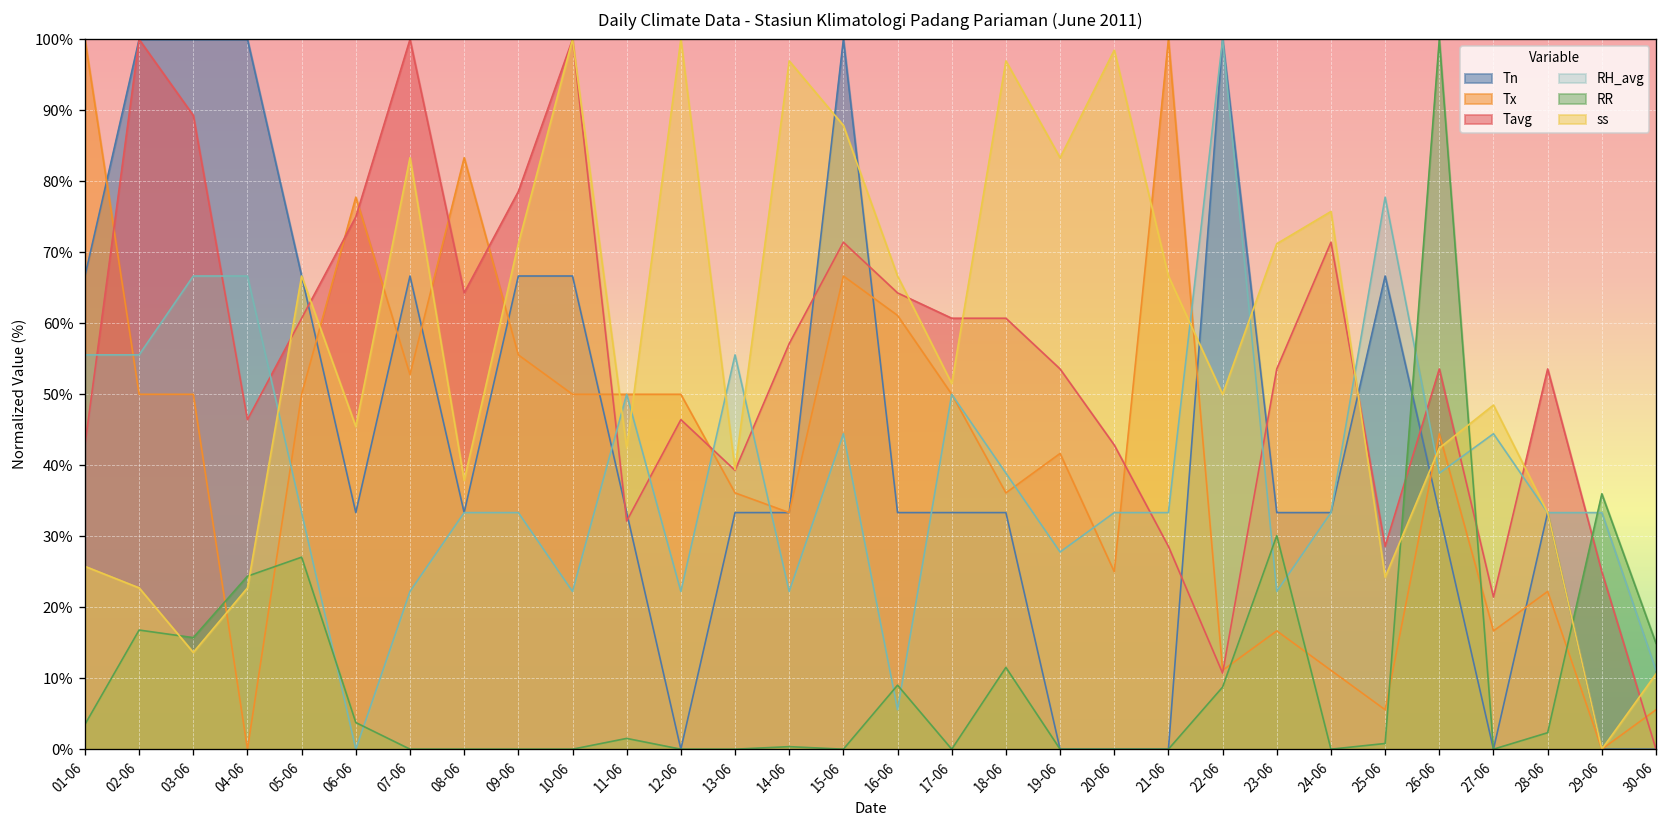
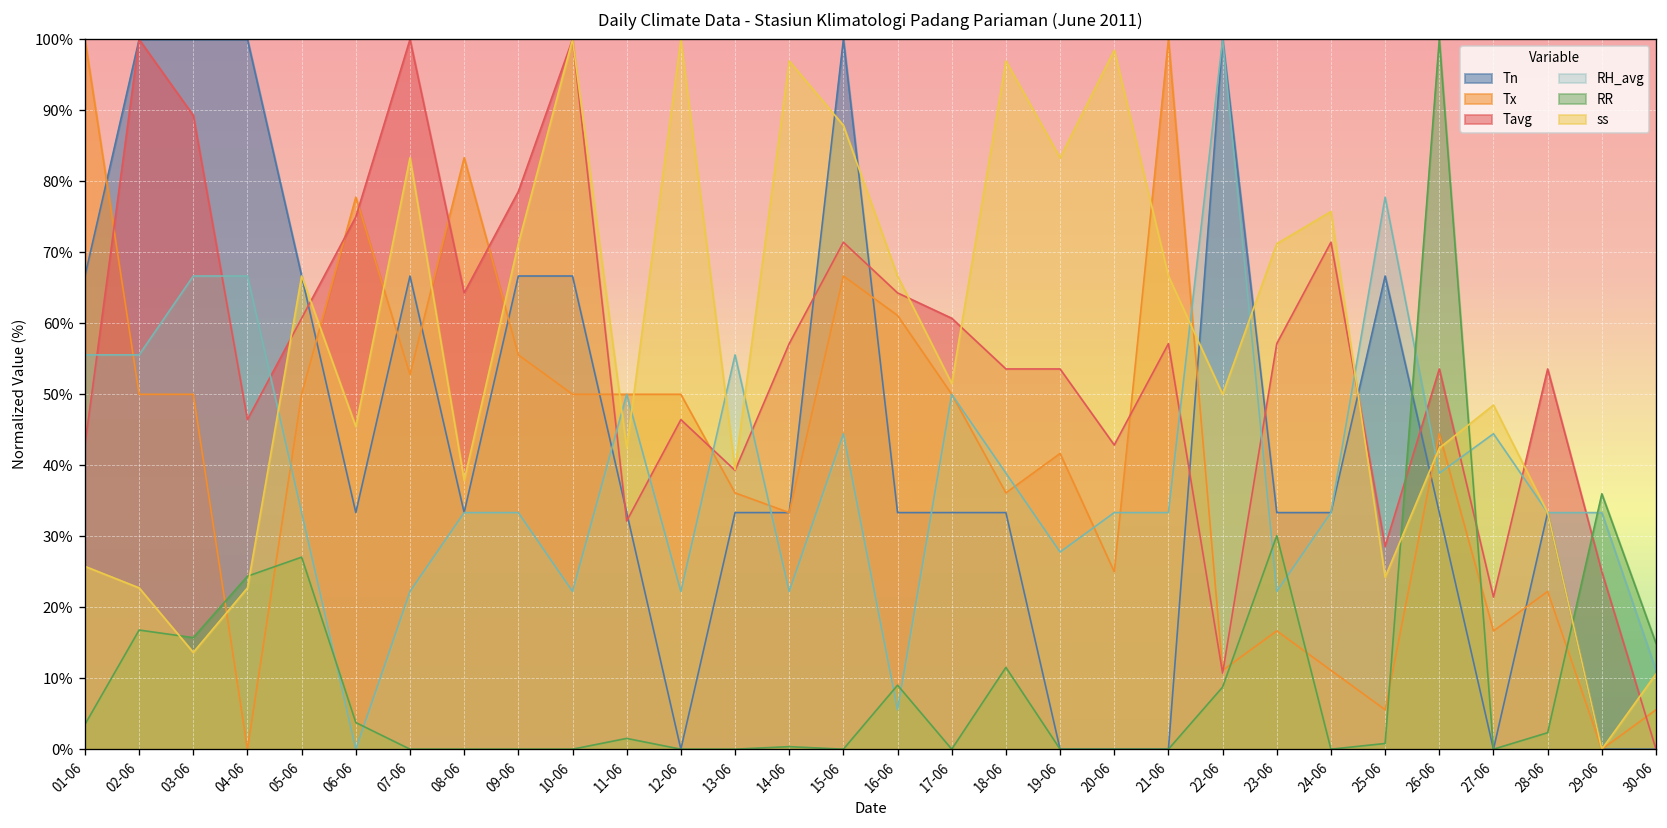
Tavg, 18-06: 61% -> 54%
Tavg, 21-06: 29% -> 57%
Tavg, 23-06: 54% -> 57%
